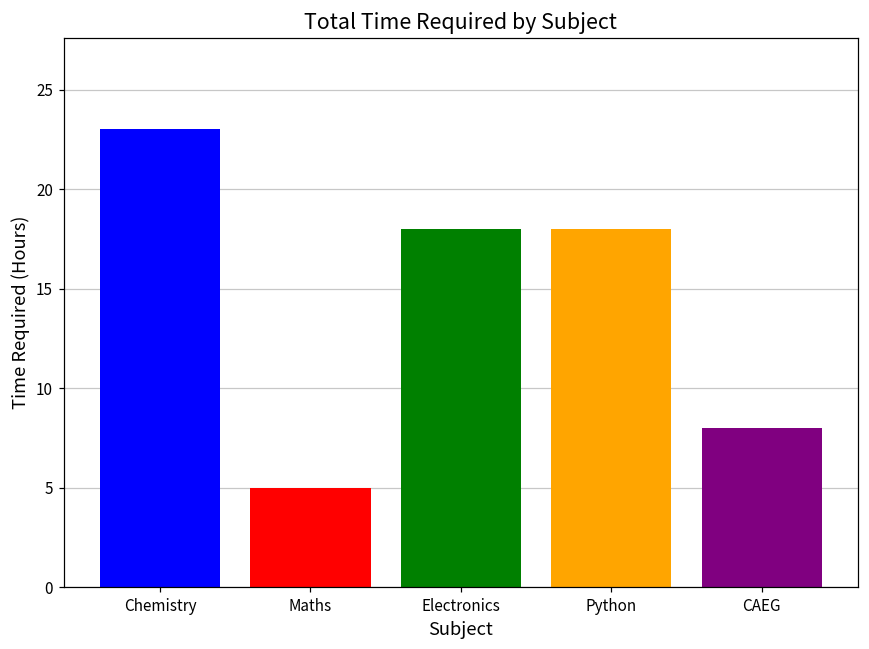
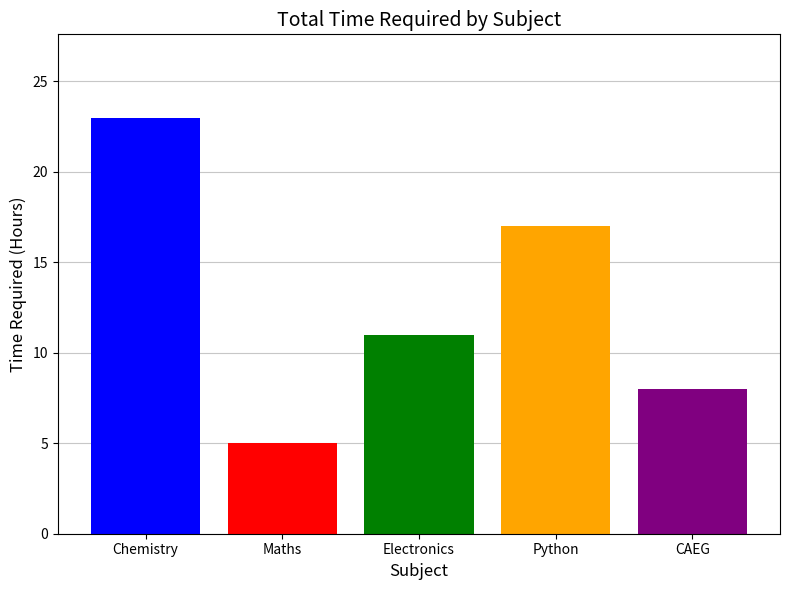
Electronics: 18 -> 11
Python: 18 -> 17
